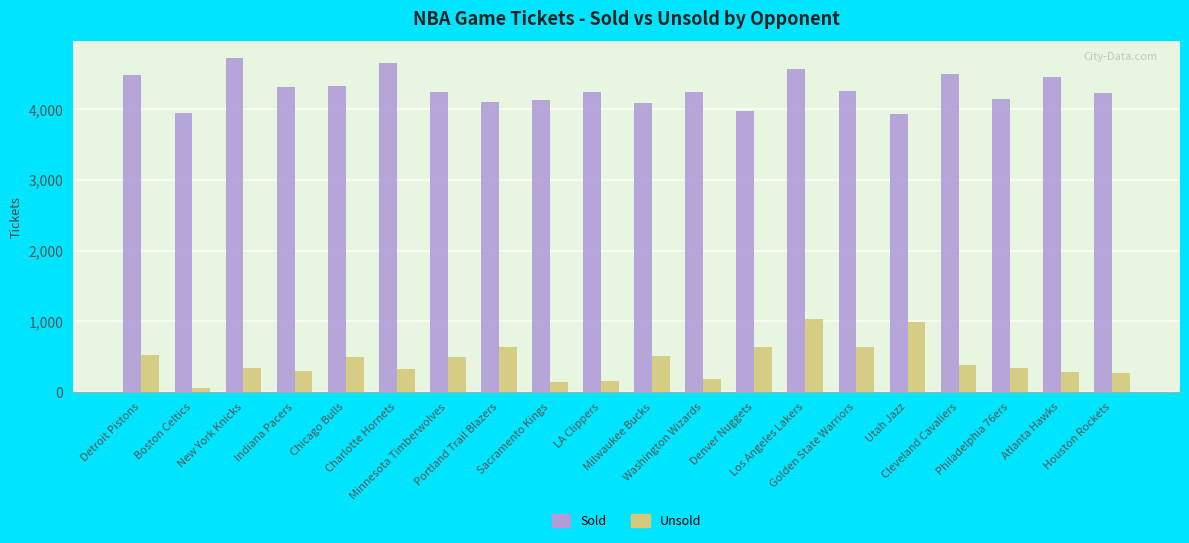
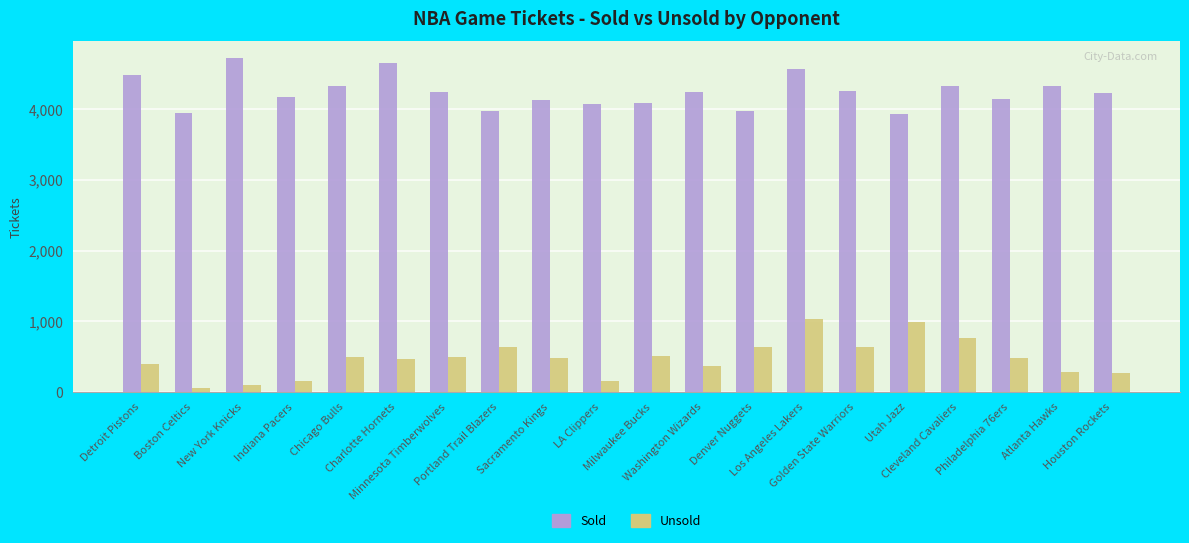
Unsold, Detroit Pistons: 500 -> 400
Unsold, New York Knicks: 300 -> 100
Sold, Indiana Pacers: 4,300 -> 4,200
Unsold, Indiana Pacers: 300 -> 200
Unsold, Charlotte Hornets: 300 -> 500
Sold, Portland Trail Blazers: 4,100 -> 4,000
Unsold, Sacramento Kings: 100 -> 500
Sold, LA Clippers: 4,200 -> 4,100
Unsold, Washington Wizards: 200 -> 400
Sold, Cleveland Cavaliers: 4,500 -> 4,300
Unsold, Cleveland Cavaliers: 400 -> 800
Unsold, Philadelphia 76ers: 300 -> 500
Sold, Atlanta Hawks: 4,500 -> 4,300
